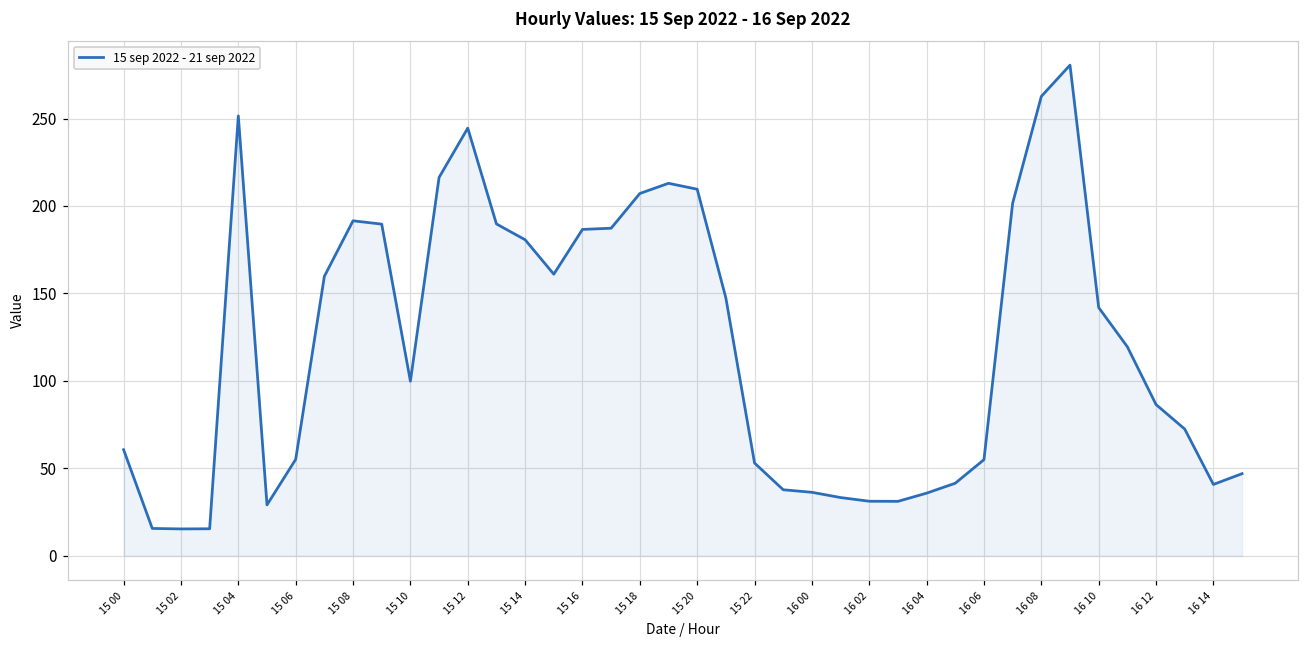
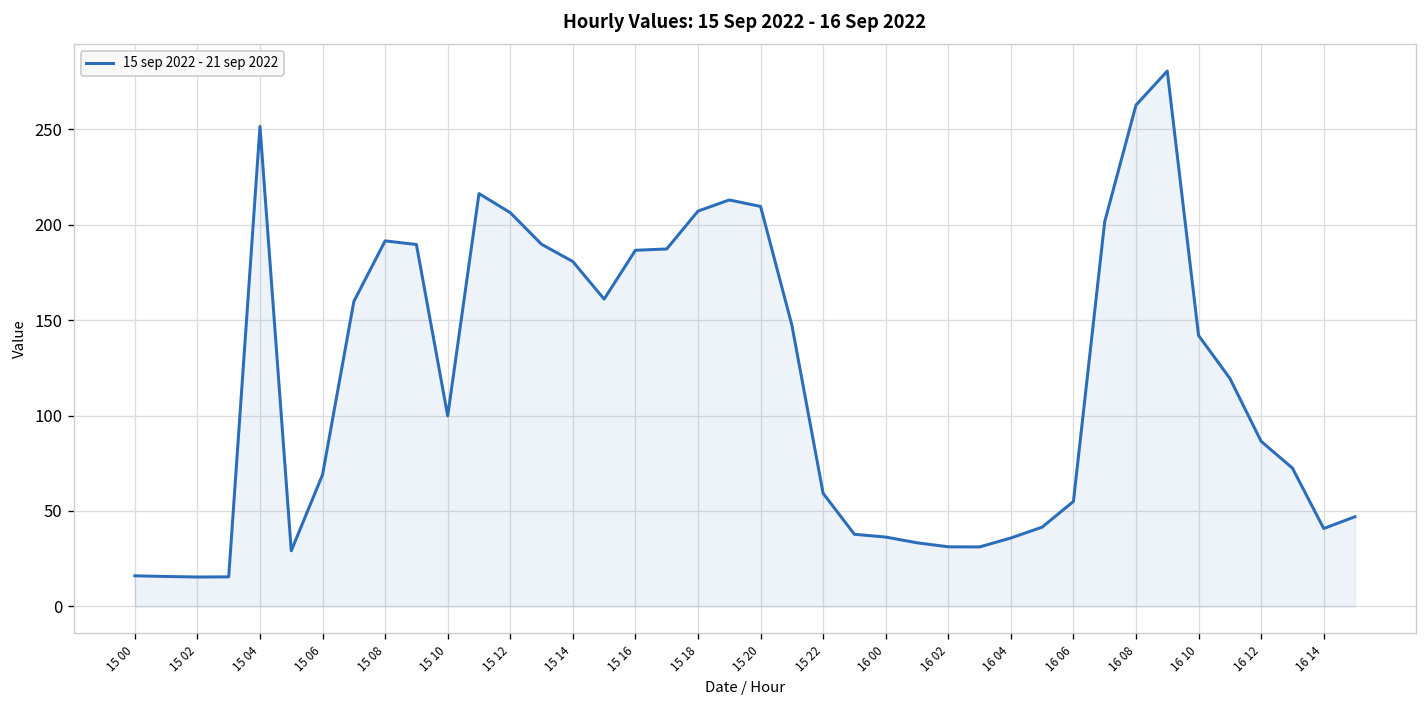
15 00: 61 -> 16
15 06: 55 -> 69
15 12: 245 -> 206
15 22: 53 -> 59
